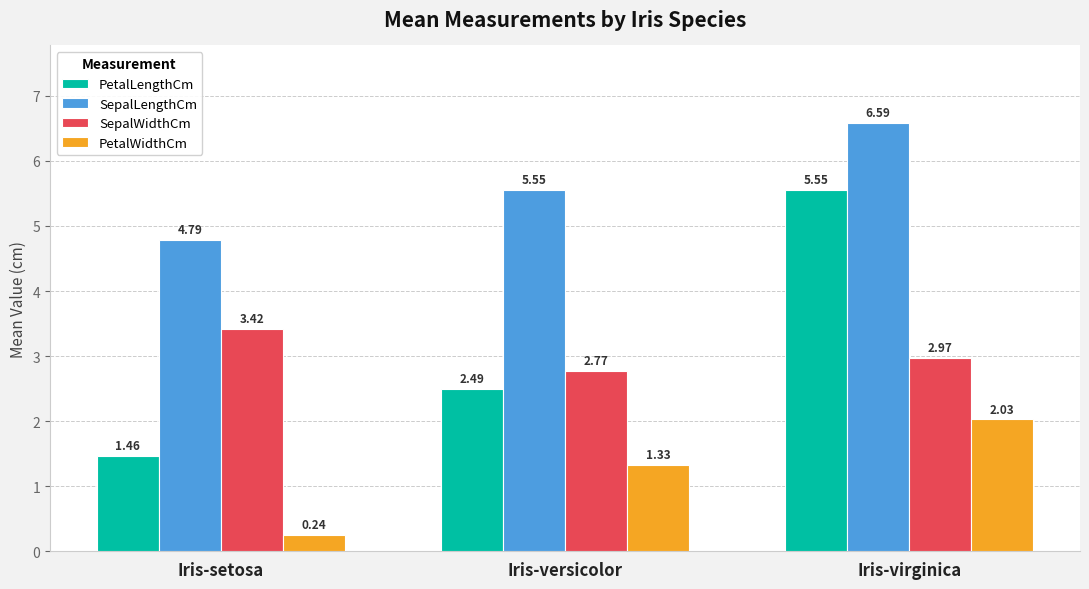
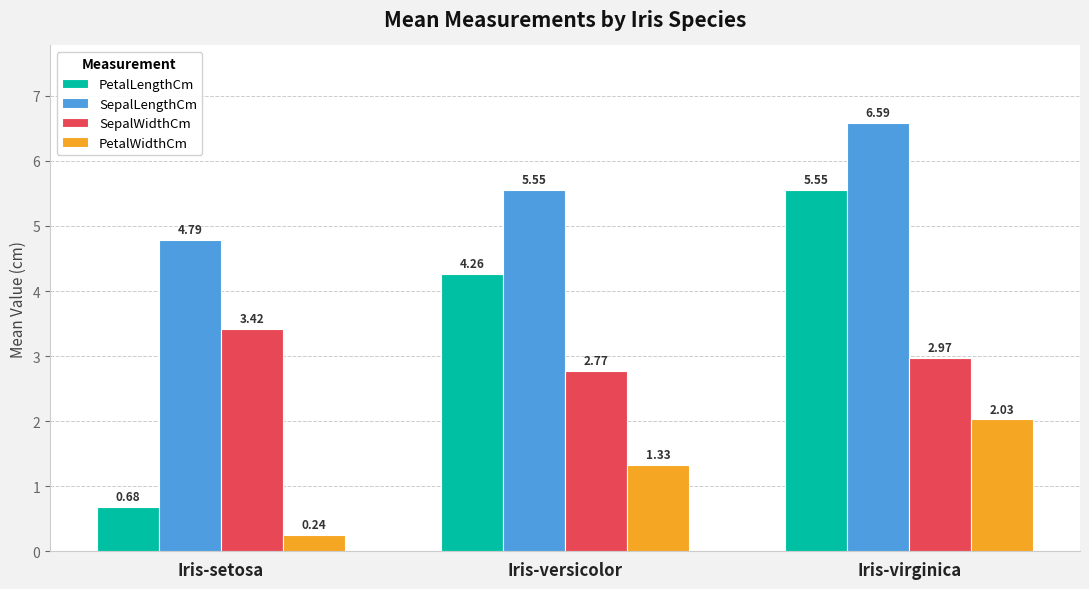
PetalLengthCm, Iris-setosa: 1.46 -> 0.68
PetalLengthCm, Iris-versicolor: 2.49 -> 4.26
